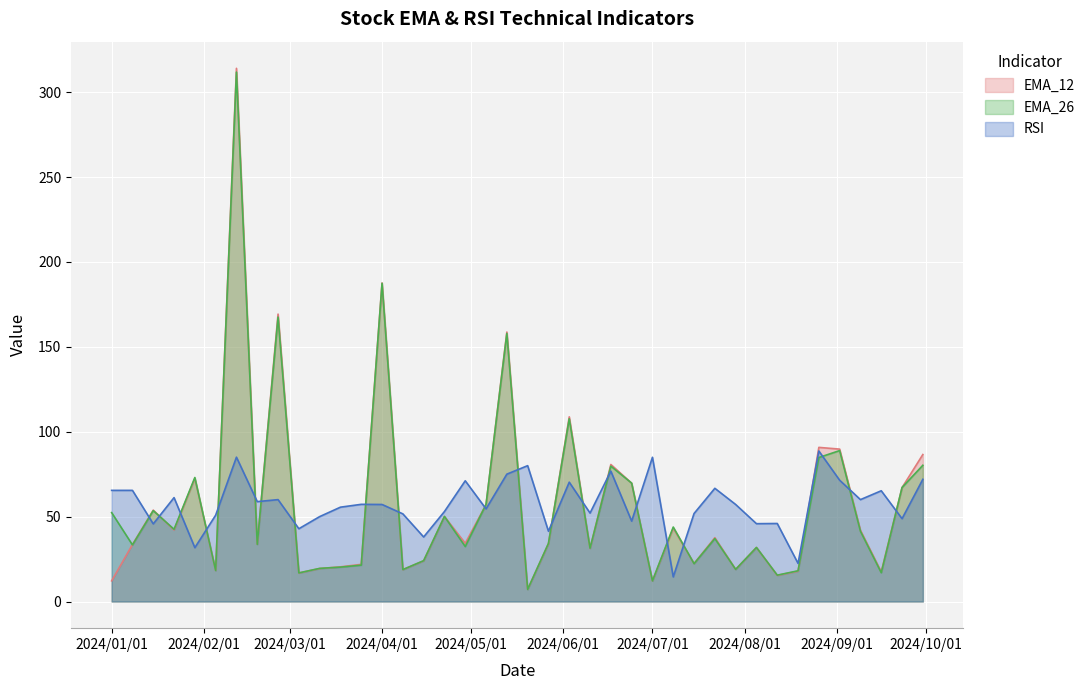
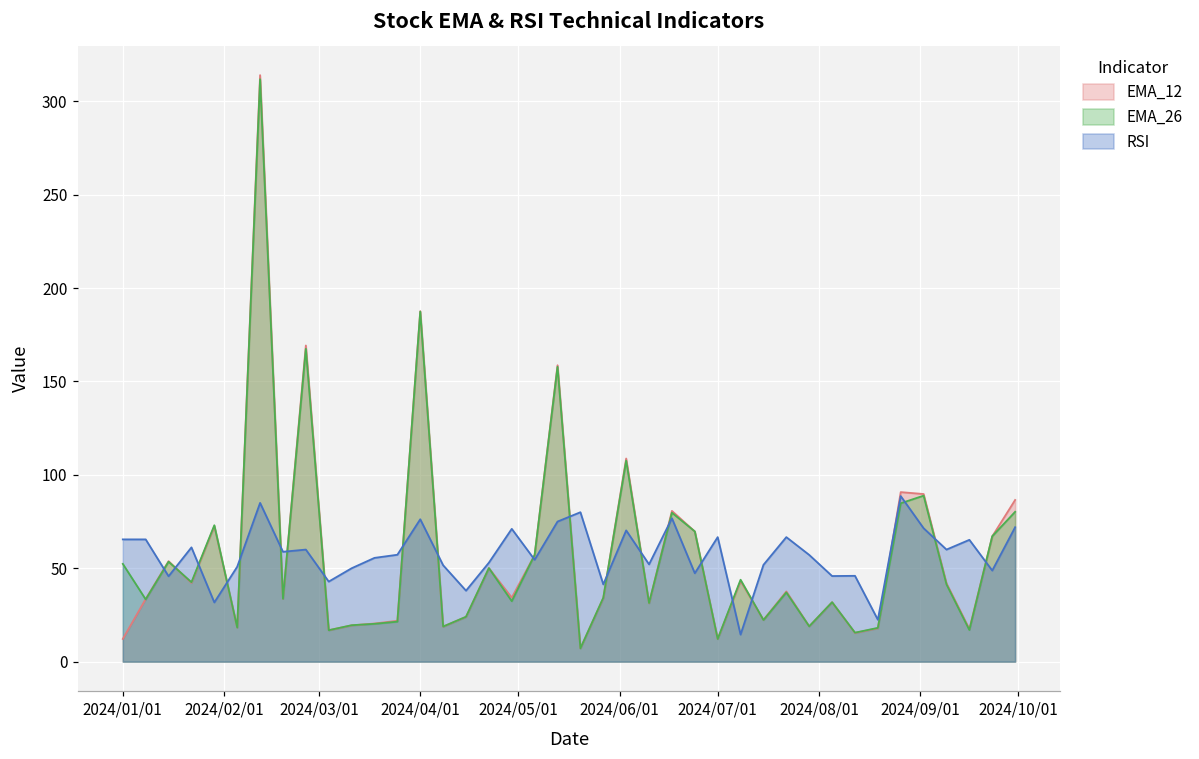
RSI, 2024/04/01: 57 -> 76
RSI, 2024/07/01: 85 -> 67
